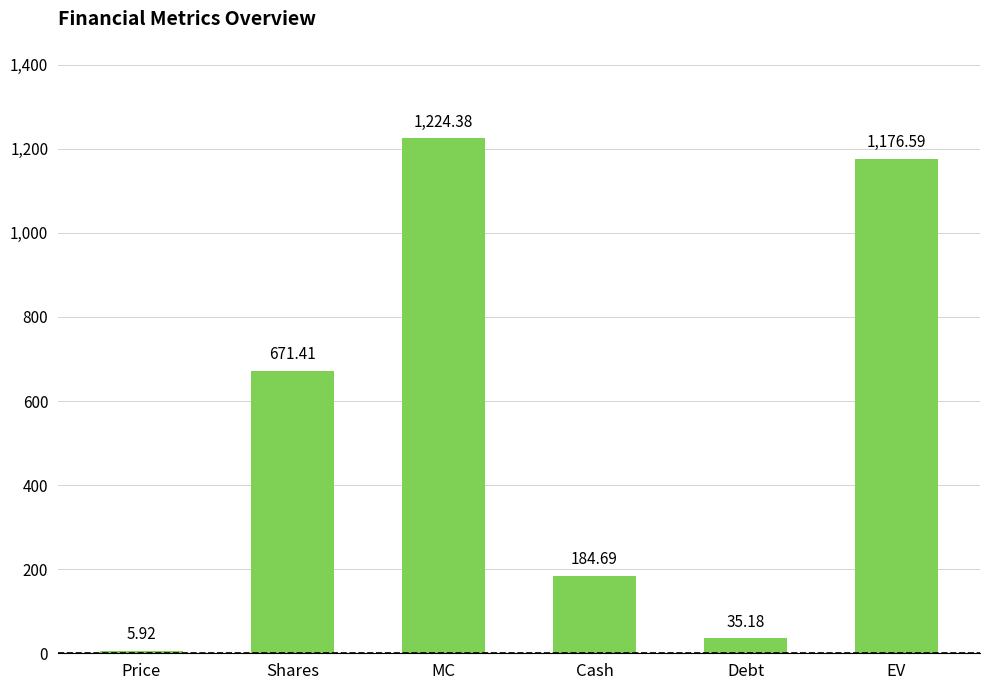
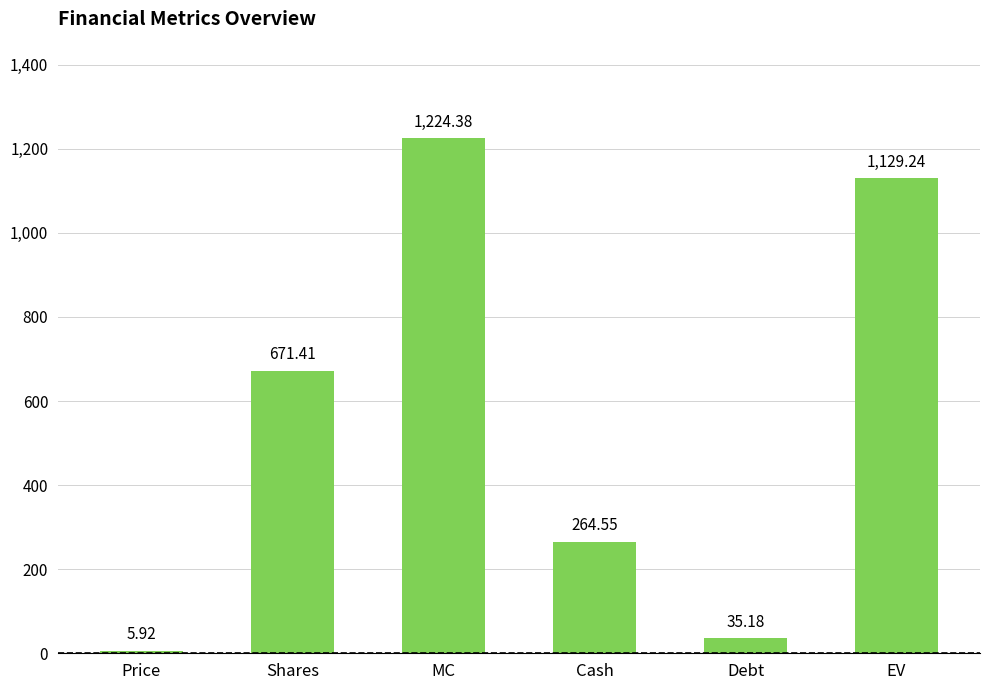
Cash: 184.69 -> 264.55
EV: 1,176.59 -> 1,129.24
